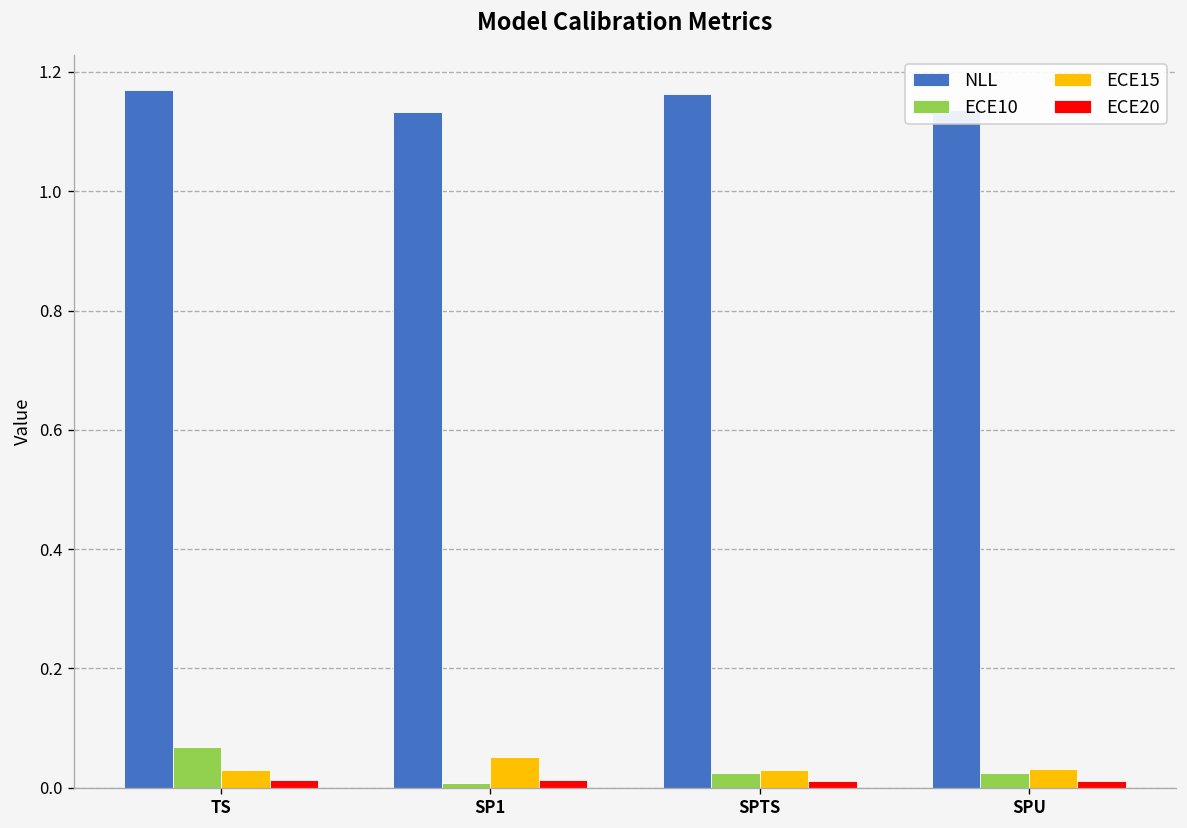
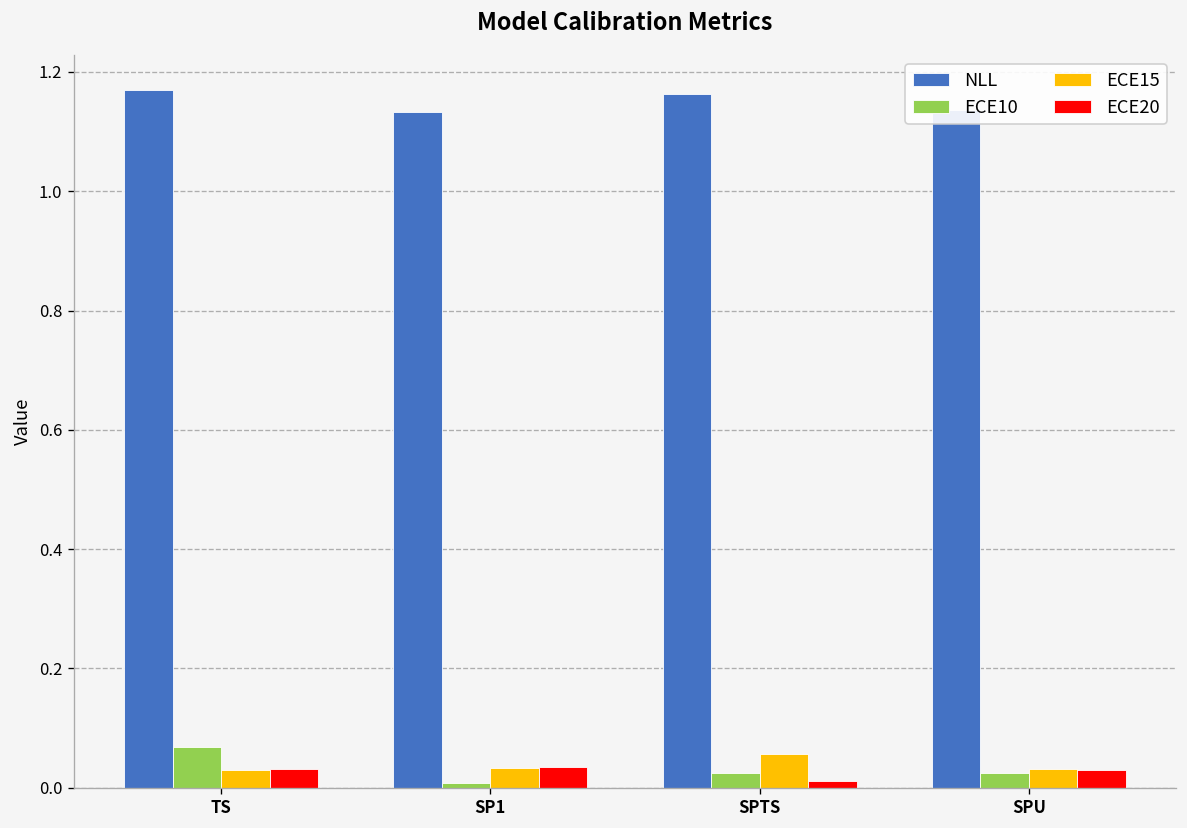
ECE20, TS: 0.01 -> 0.03
ECE15, SP1: 0.05 -> 0.03
ECE20, SP1: 0.01 -> 0.04
ECE15, SPTS: 0.03 -> 0.06
ECE20, SPU: 0.01 -> 0.03
